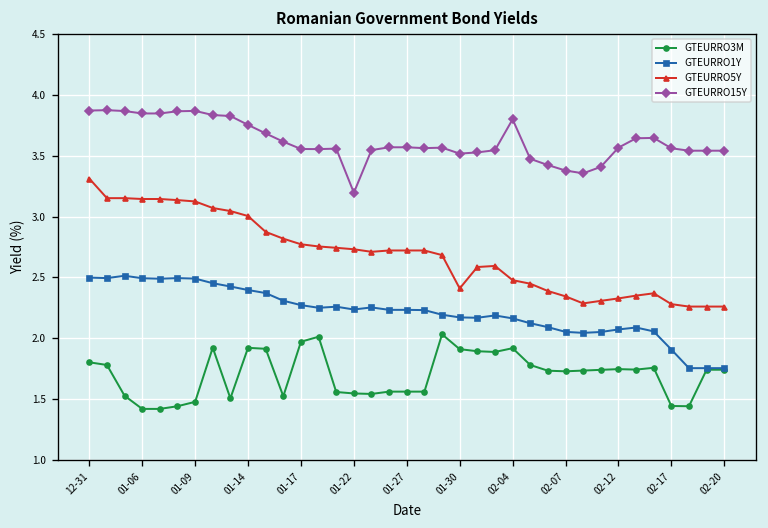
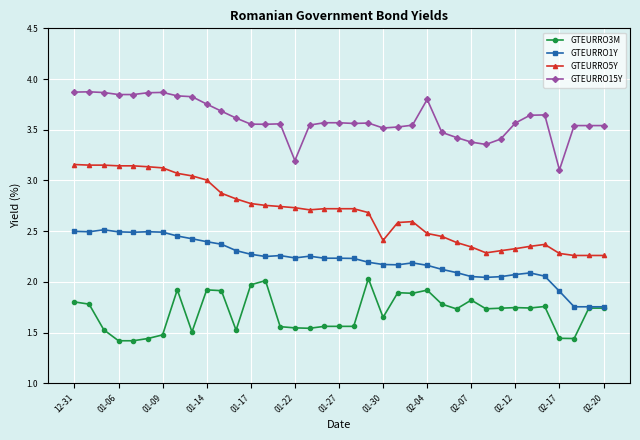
GTEURRO5Y, 12-31: 3.31 -> 3.16
GTEURRO3M, 01-30: 1.91 -> 1.65
GTEURRO3M, 02-07: 1.73 -> 1.82
GTEURRO15Y, 02-17: 3.56 -> 3.10
